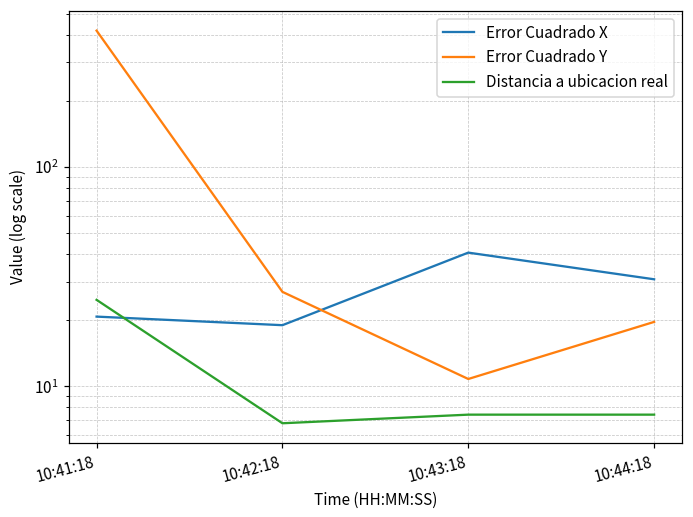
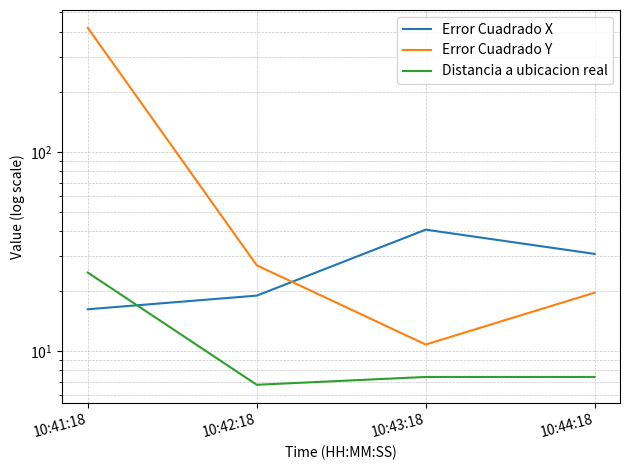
Error Cuadrado X, 10:41:18: 21 -> 16
